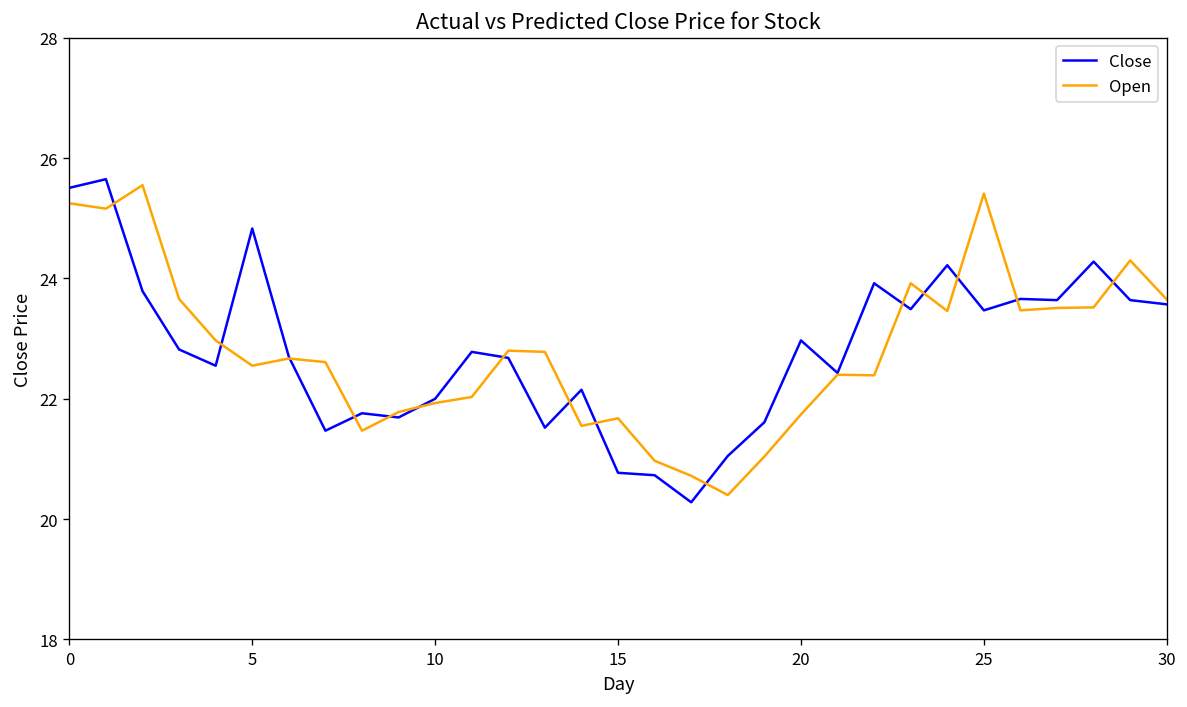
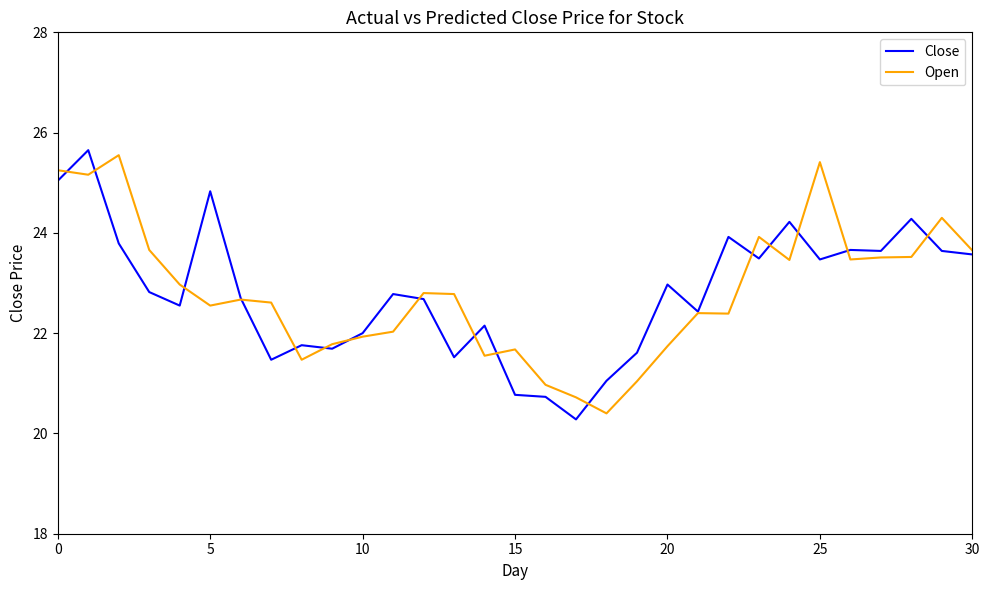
Close, 0: 25.5 -> 25.0
